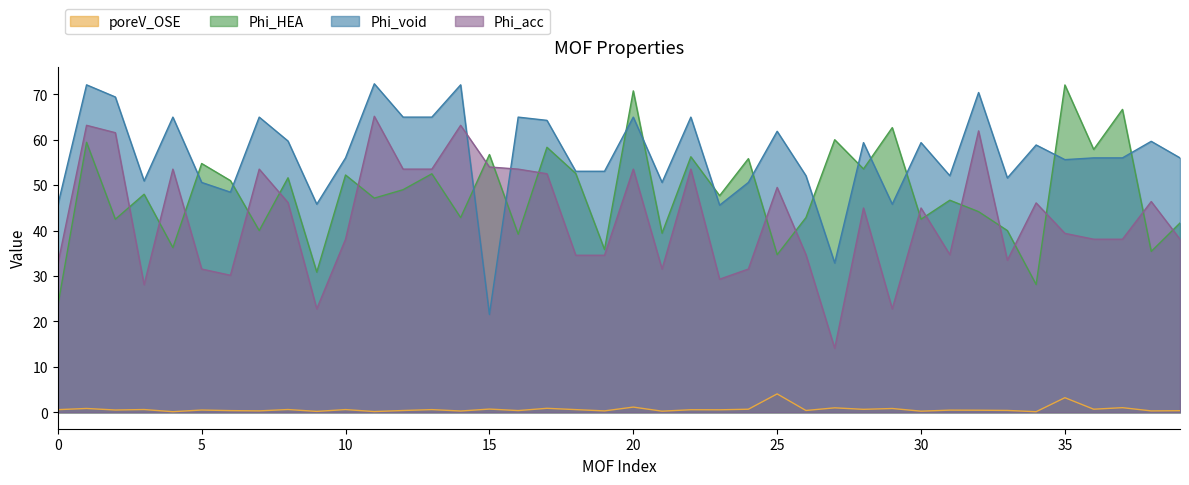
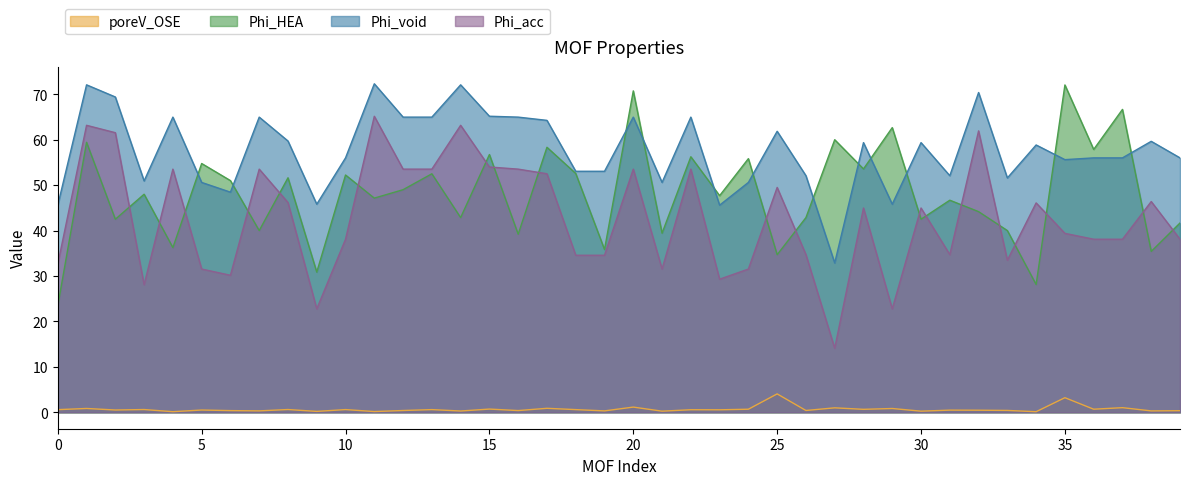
Phi_void, 15: 22 -> 65
